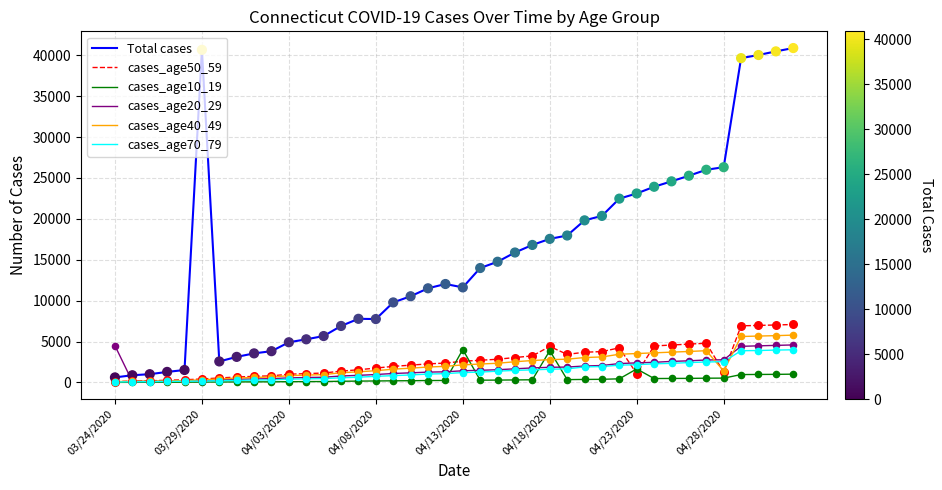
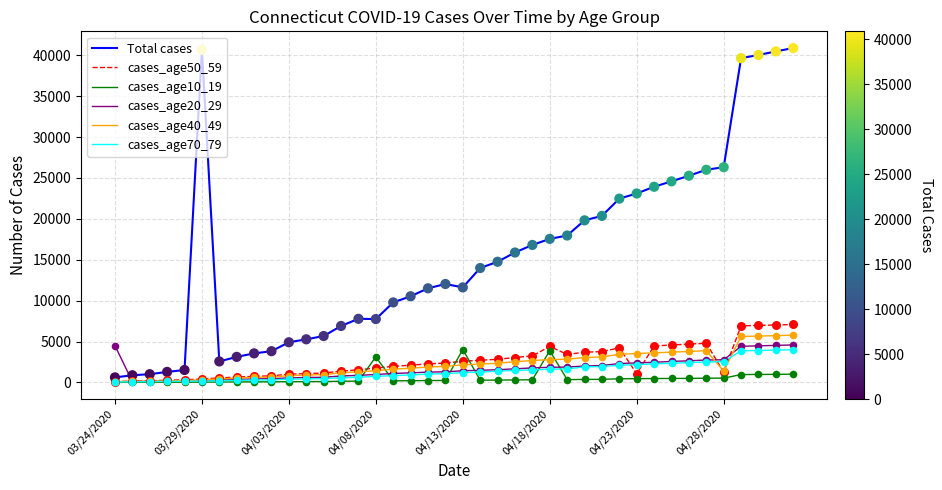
cases_age10_19, 04/08/2020: 0 -> 3000
cases_age10_19, 04/23/2020: 2000 -> 0
